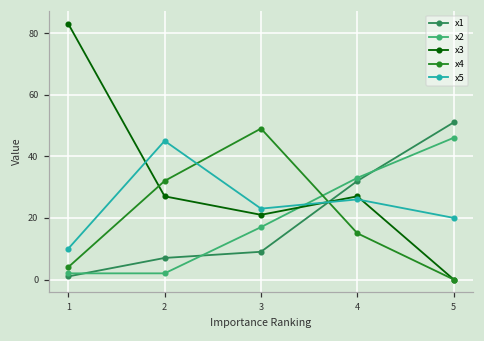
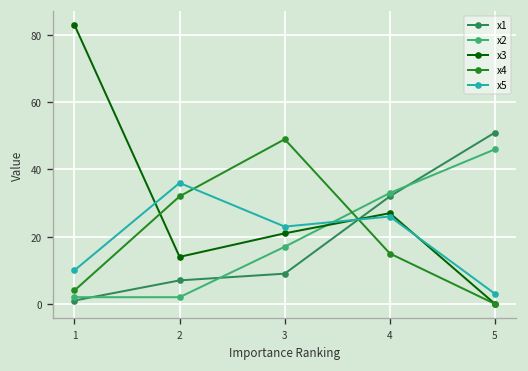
x3, 2: 27 -> 14
x5, 2: 45 -> 36
x5, 5: 20 -> 3
